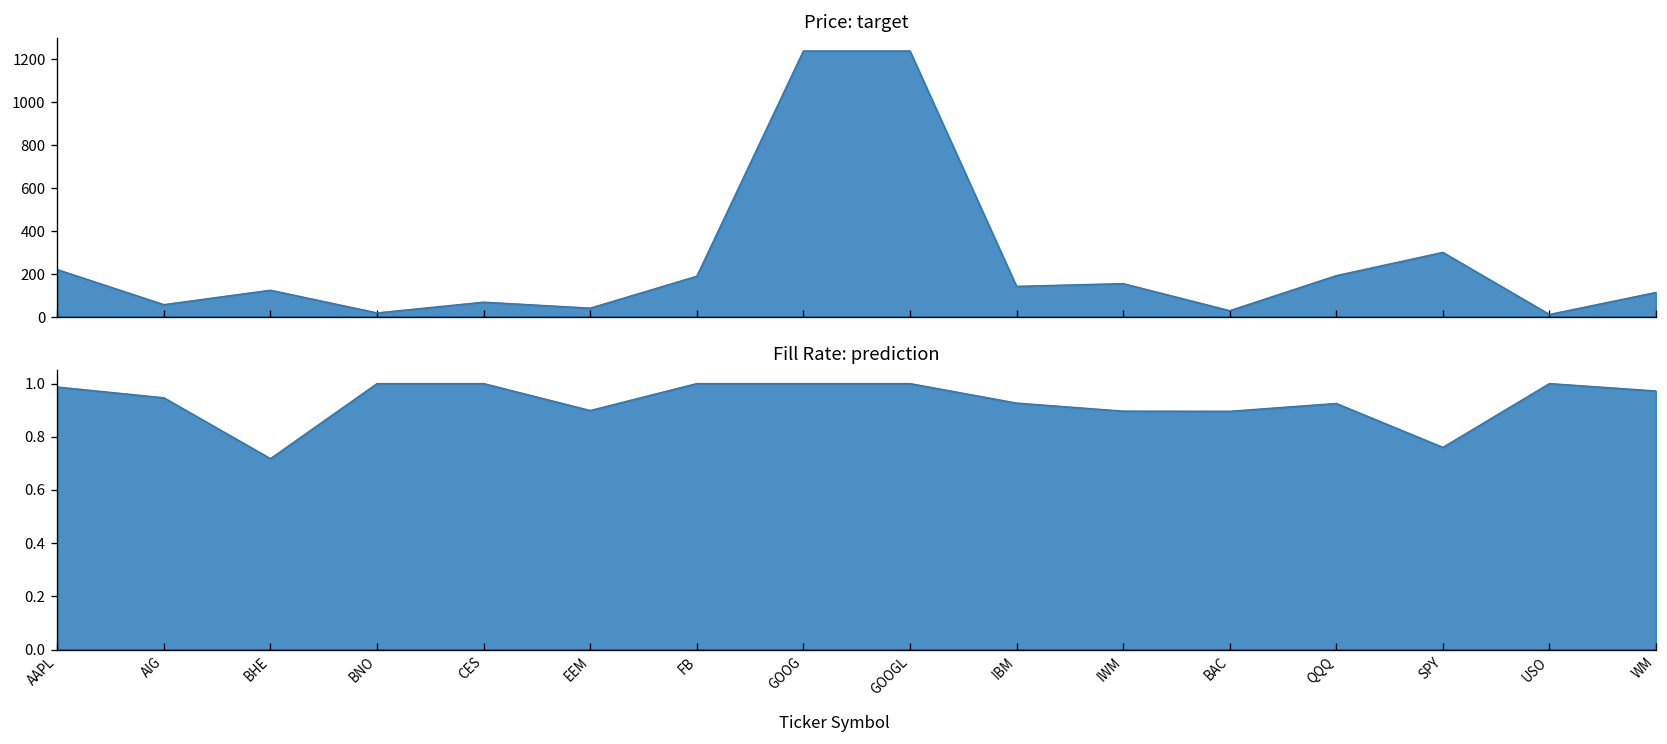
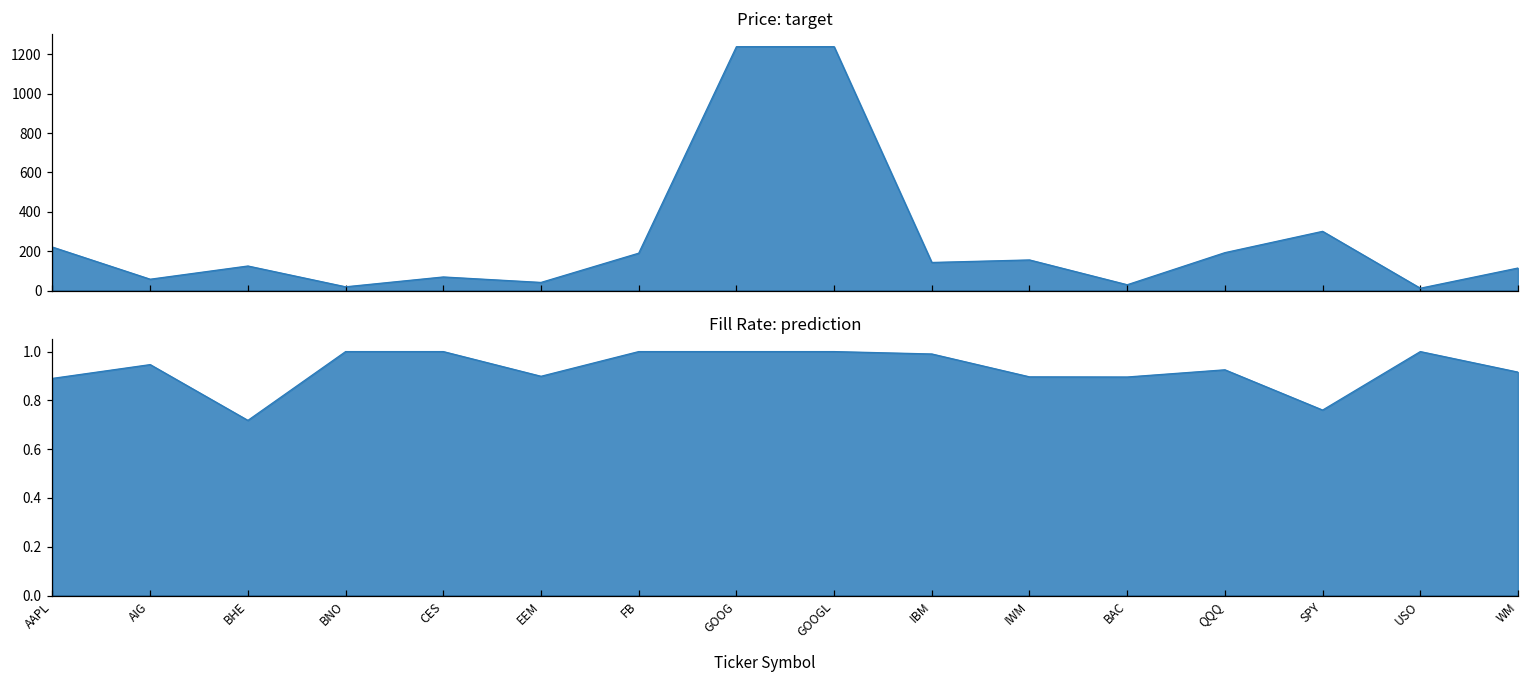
Fill Rate: prediction, AAPL: 0.99 -> 0.89
Fill Rate: prediction, IBM: 0.93 -> 0.99
Fill Rate: prediction, WM: 0.97 -> 0.92
